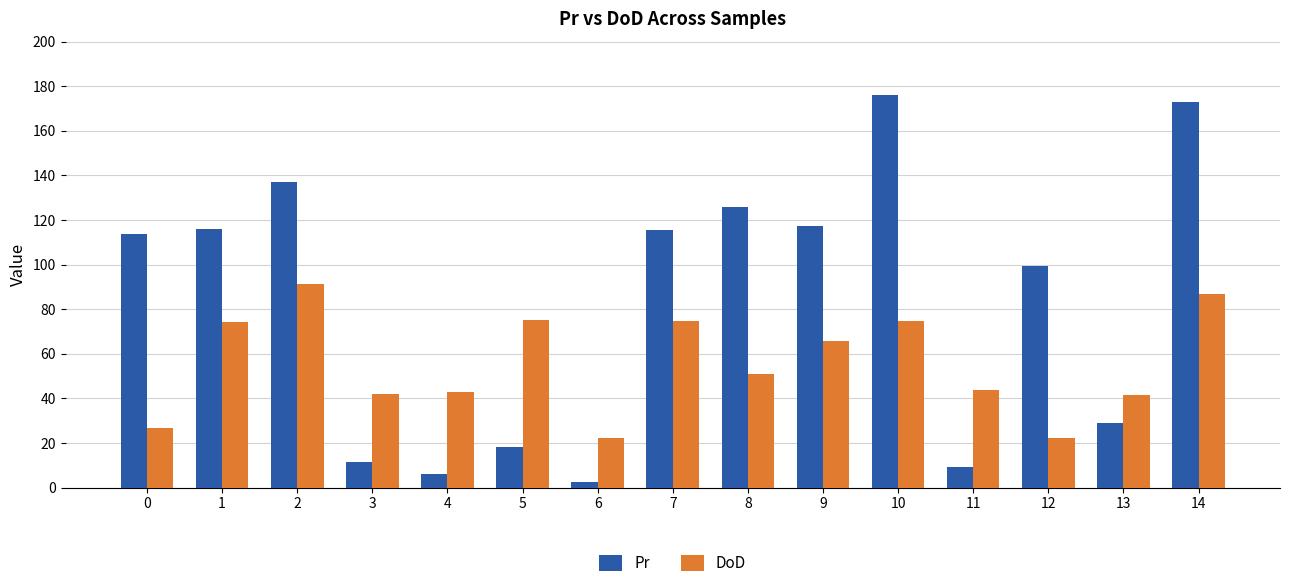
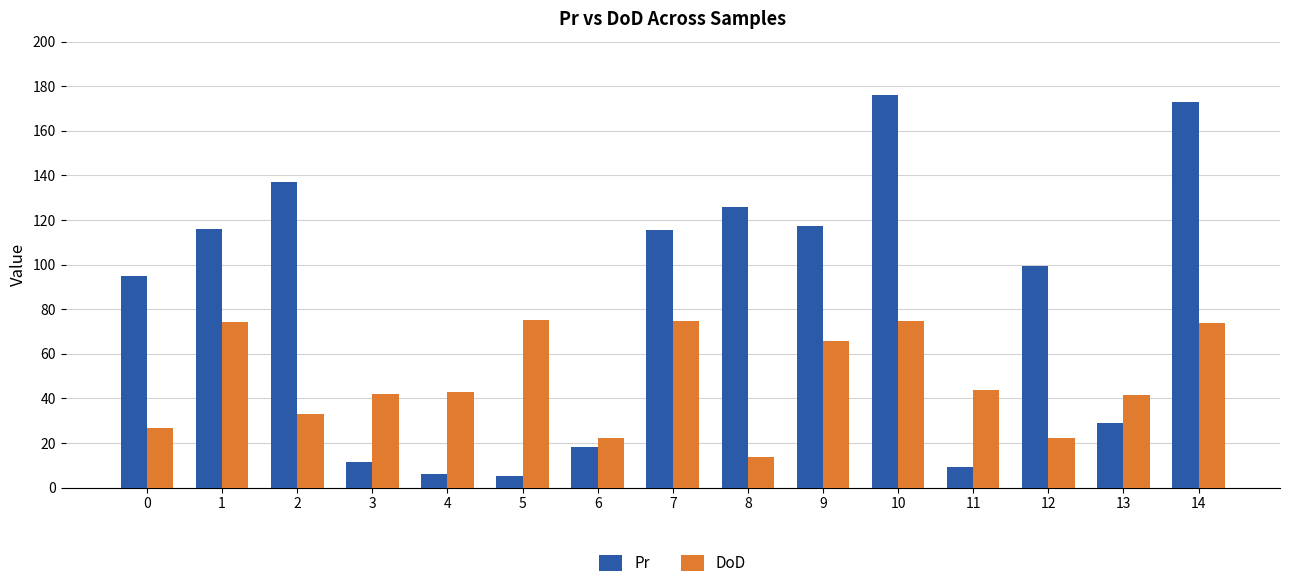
Pr, 0: 114 -> 95
DoD, 2: 92 -> 33
Pr, 5: 18 -> 5
Pr, 6: 3 -> 18
DoD, 8: 51 -> 14
DoD, 14: 87 -> 74
